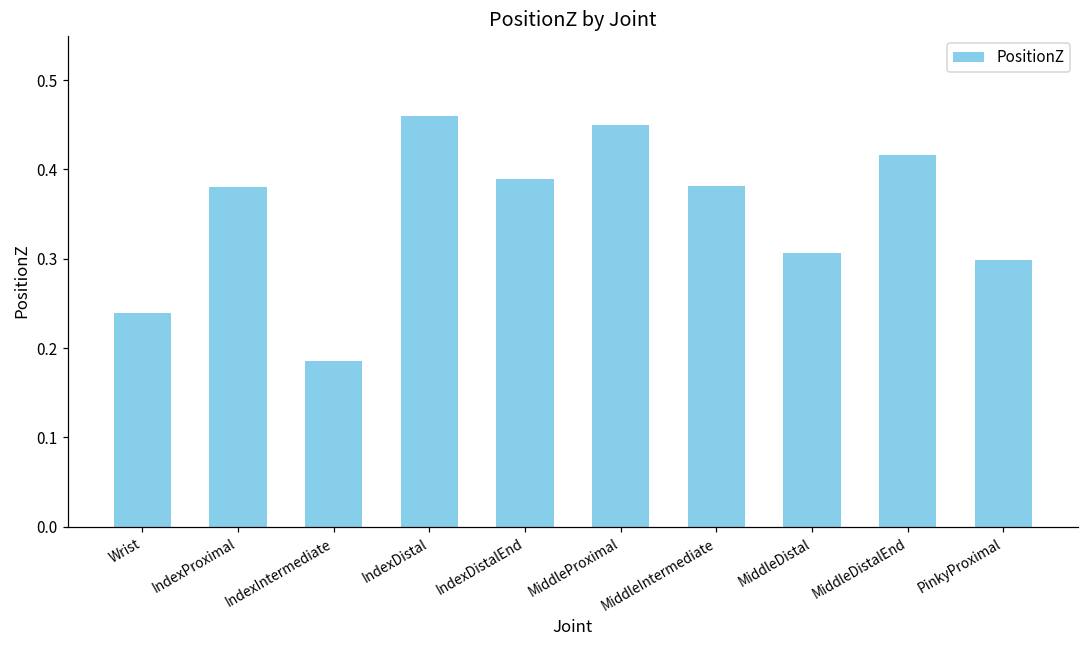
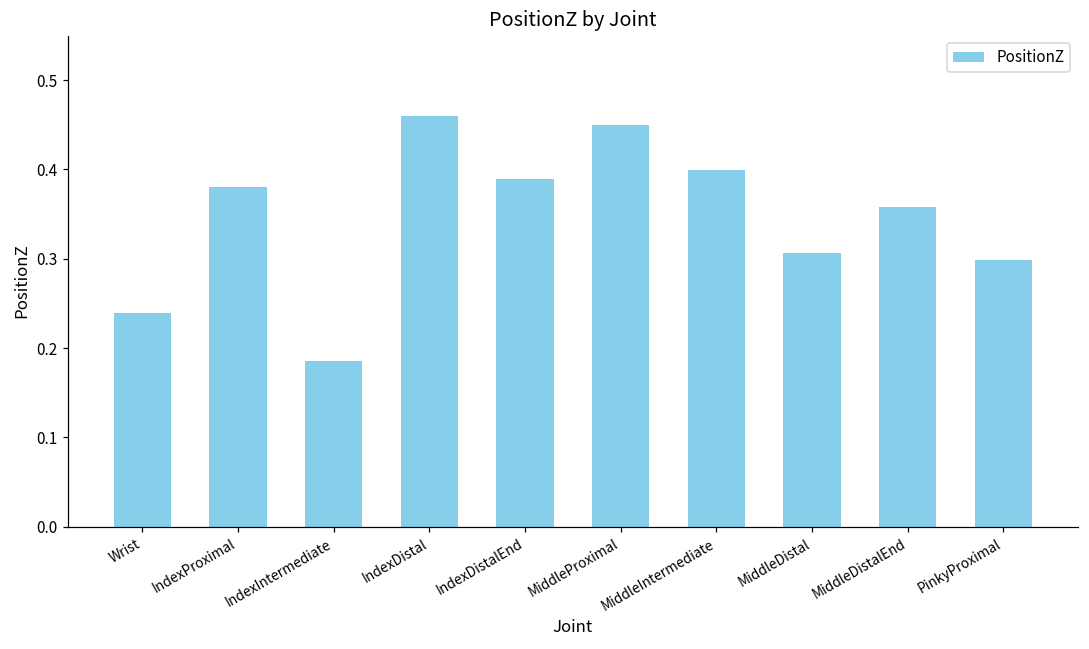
MiddleIntermediate: 0.38 -> 0.40
MiddleDistalEnd: 0.42 -> 0.36
